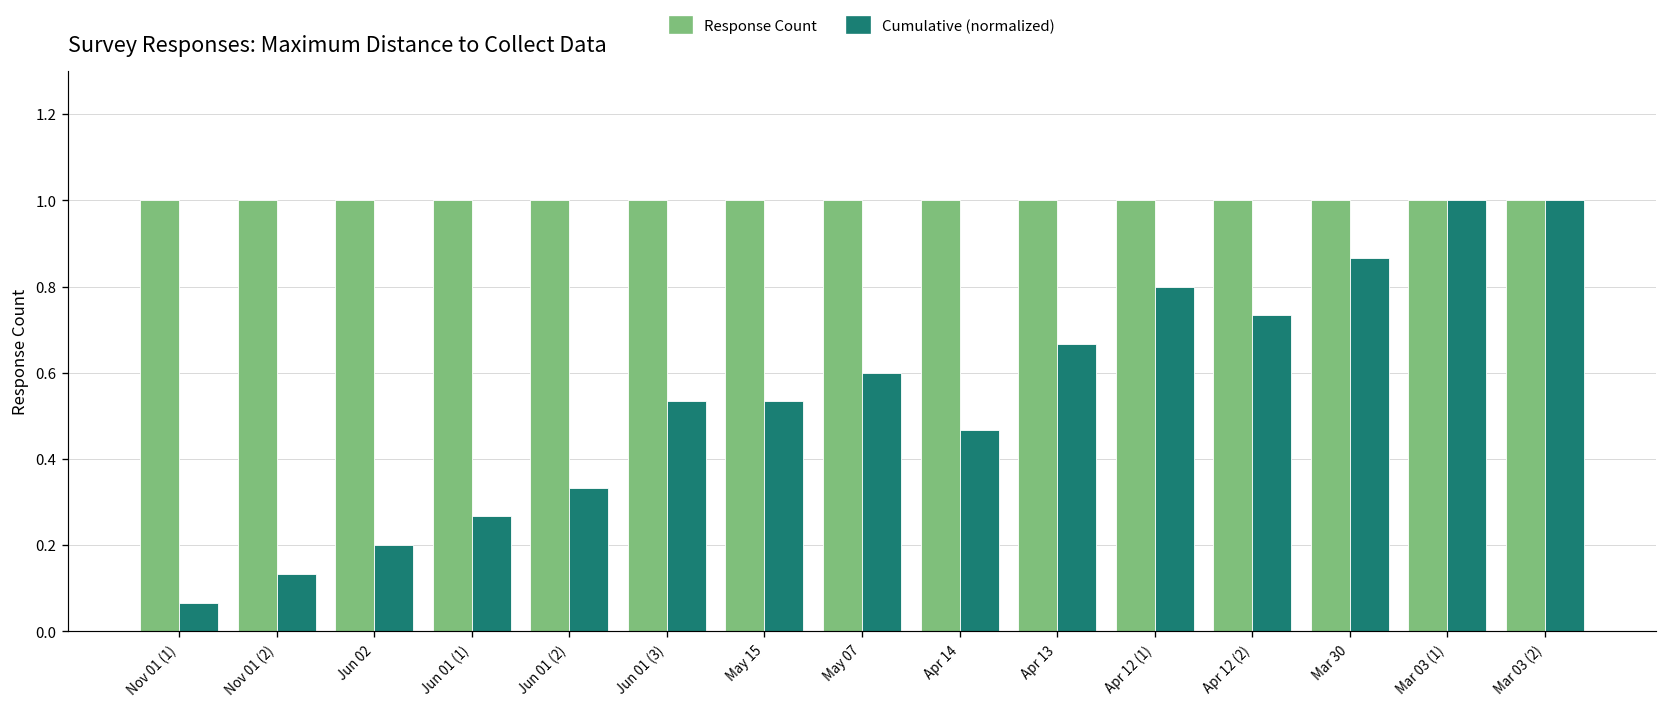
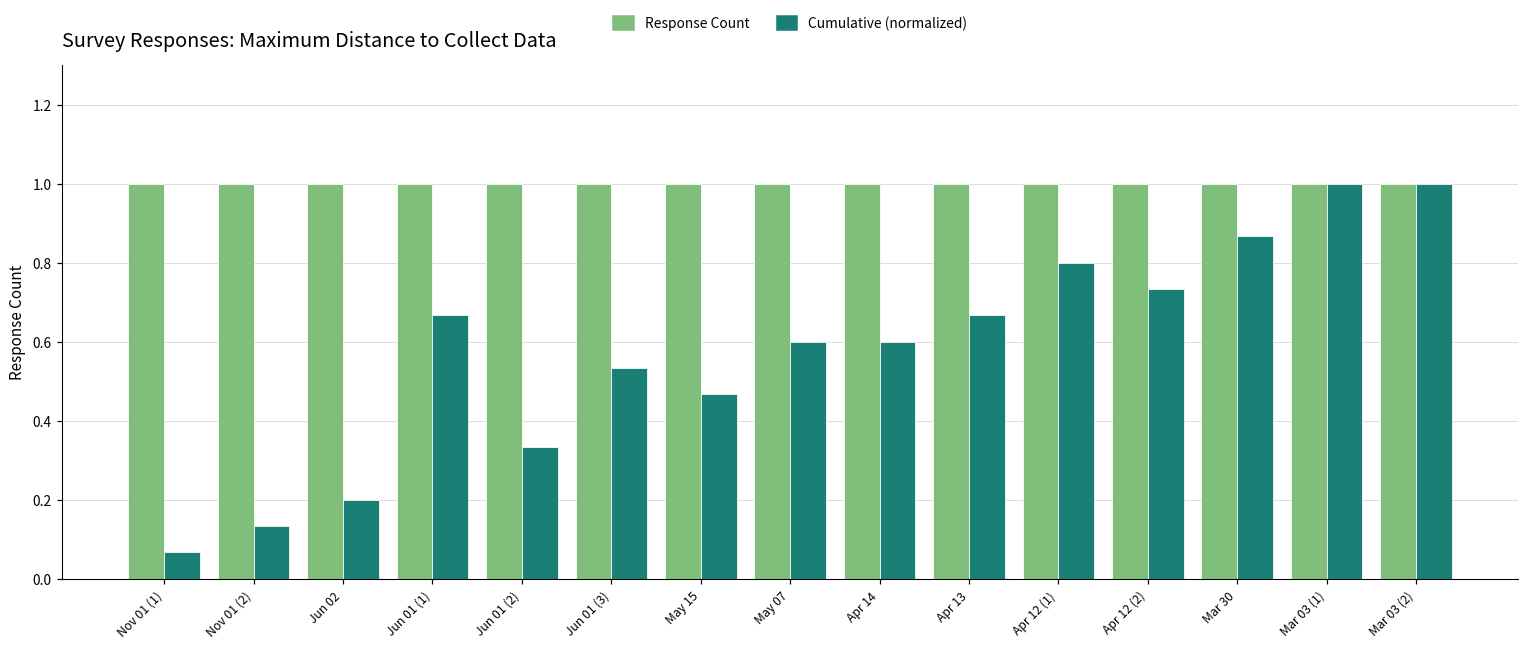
Cumulative (normalized), Jun 01 (1): 0.27 -> 0.67
Cumulative (normalized), May 15: 0.53 -> 0.47
Cumulative (normalized), Apr 14: 0.47 -> 0.60
